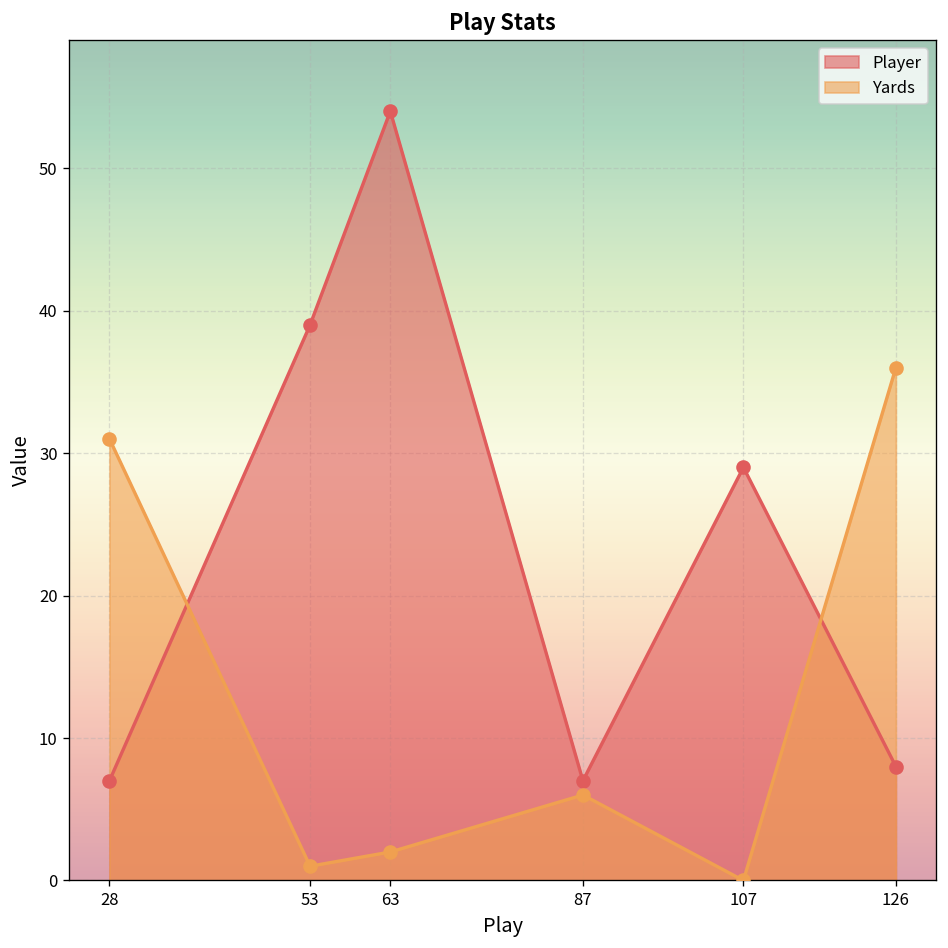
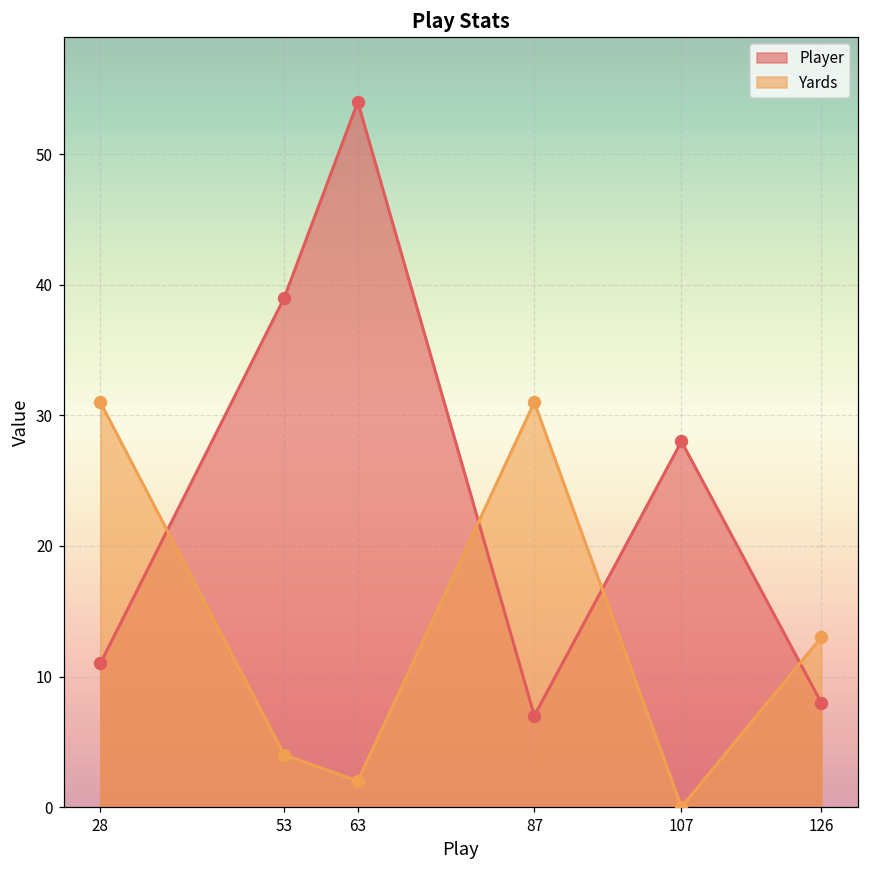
Player, 28: 7 -> 11
Yards, 53: 1 -> 4
Yards, 87: 6 -> 31
Player, 107: 29 -> 28
Yards, 126: 36 -> 13
